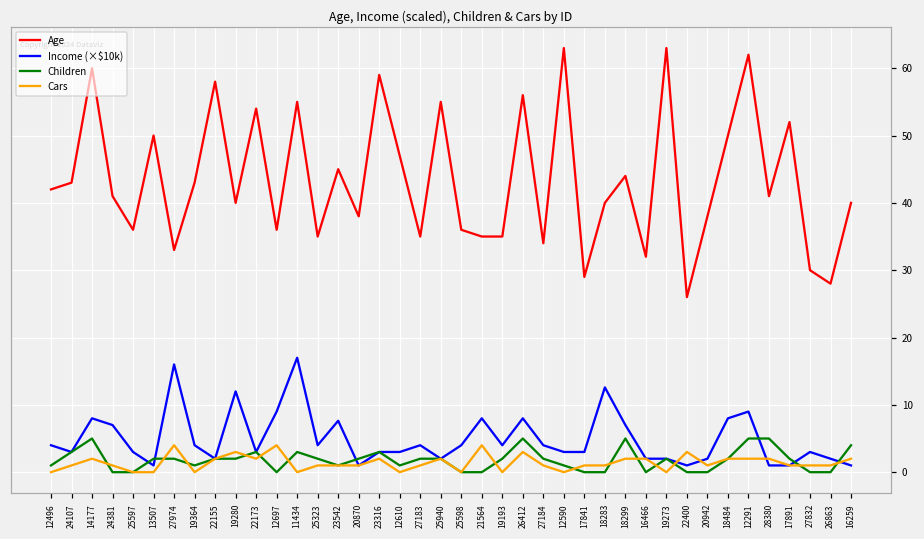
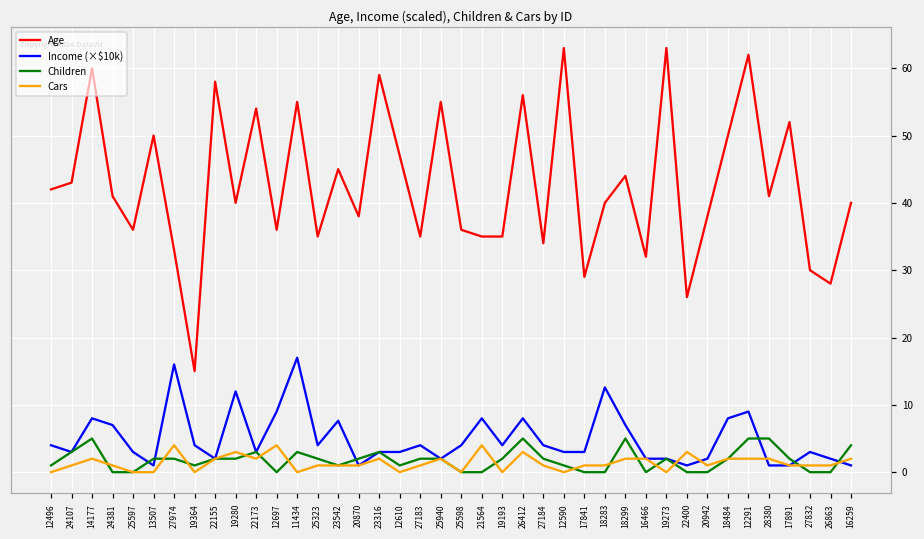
Age, 19364: 43 -> 15
